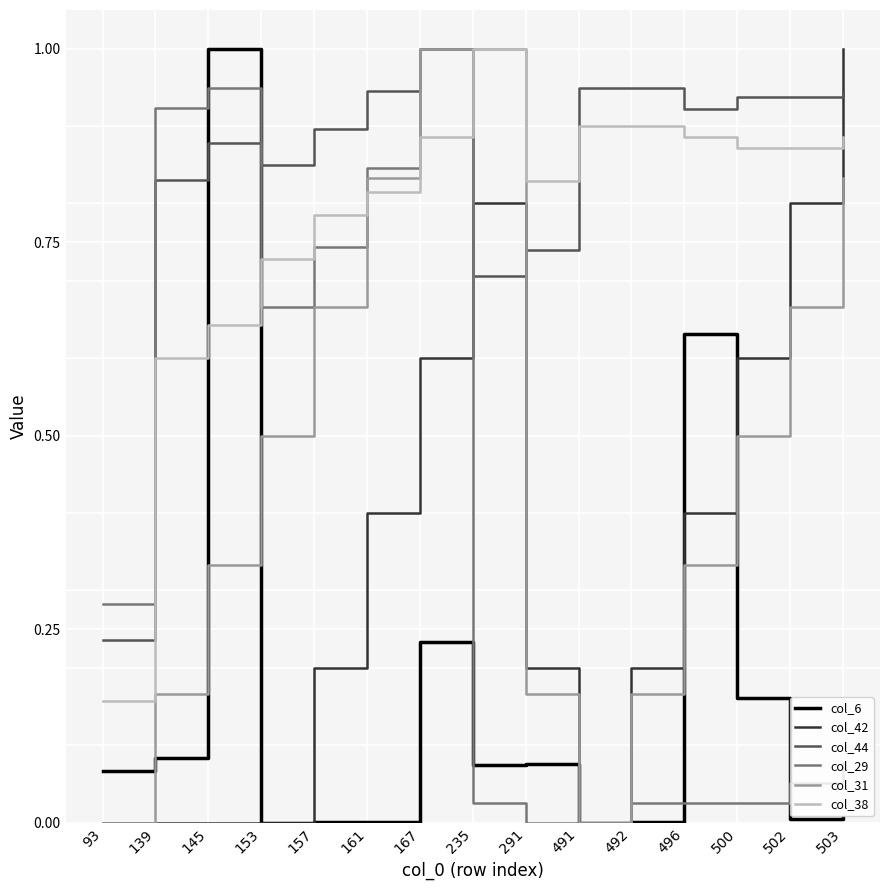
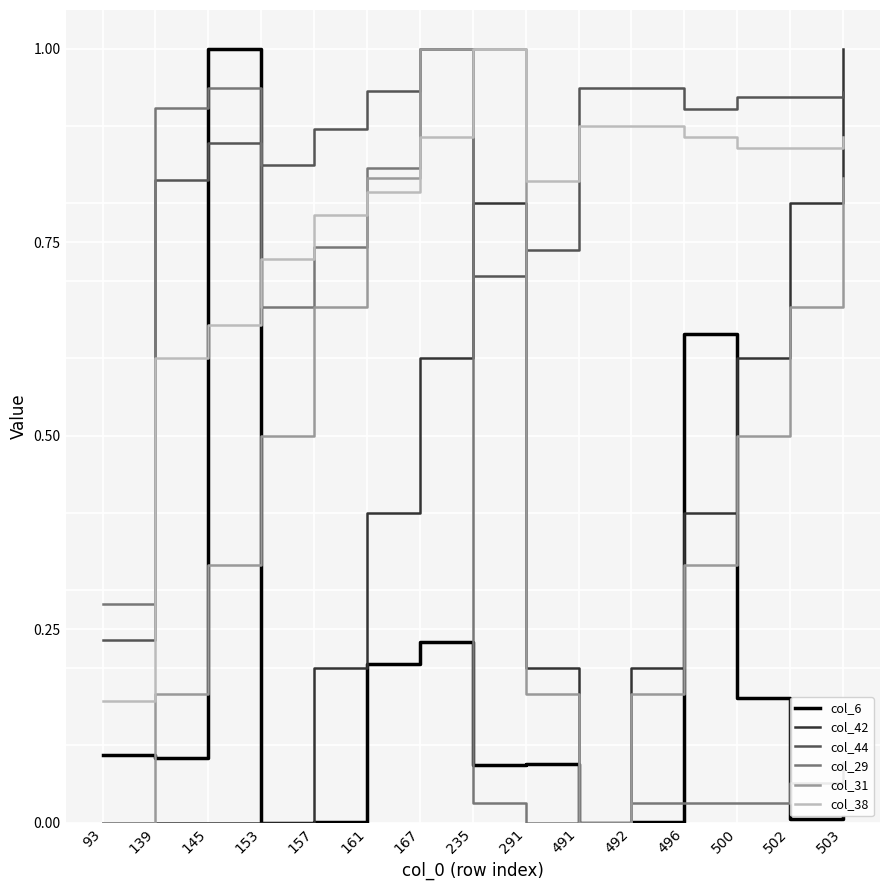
col_6, 93: 0.07 -> 0.09
col_6, 161: 0.00 -> 0.20
